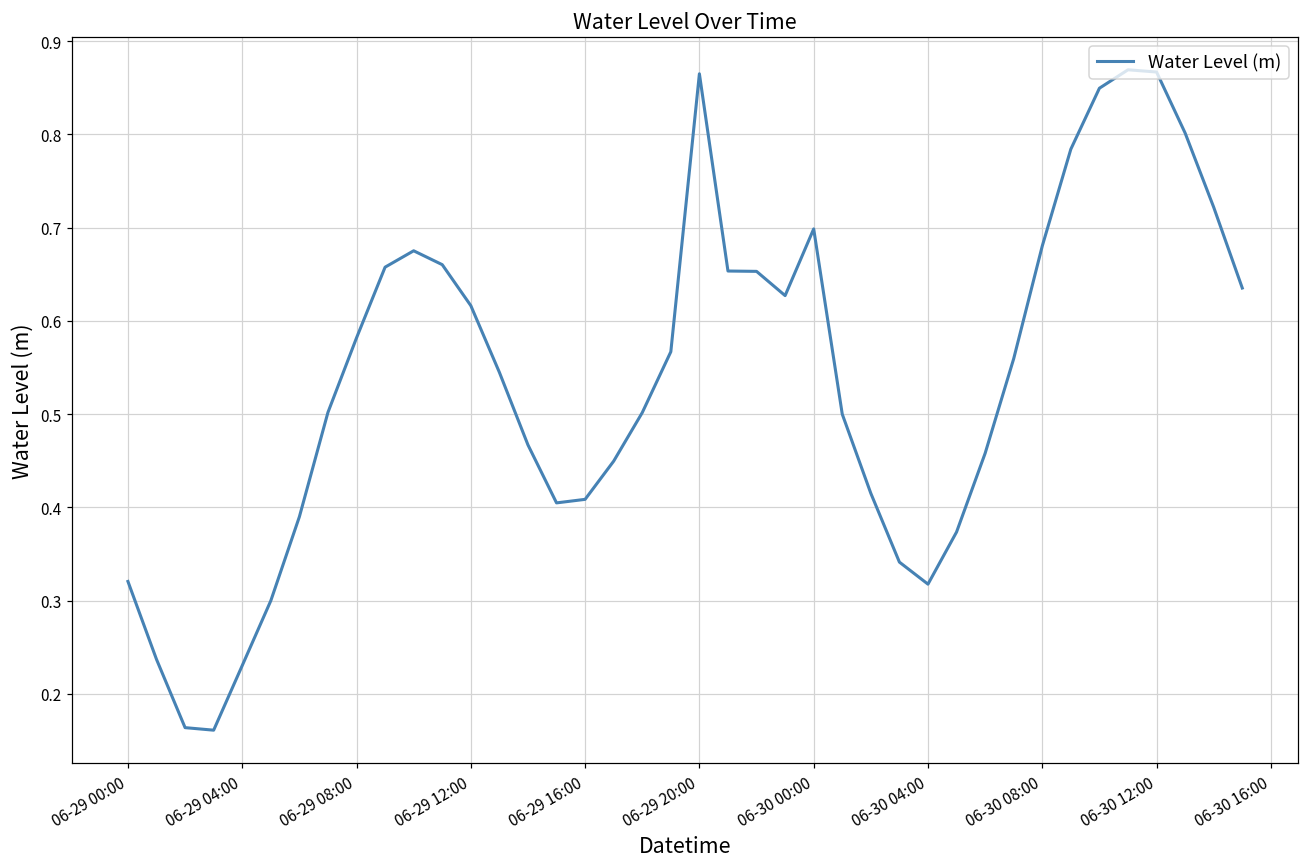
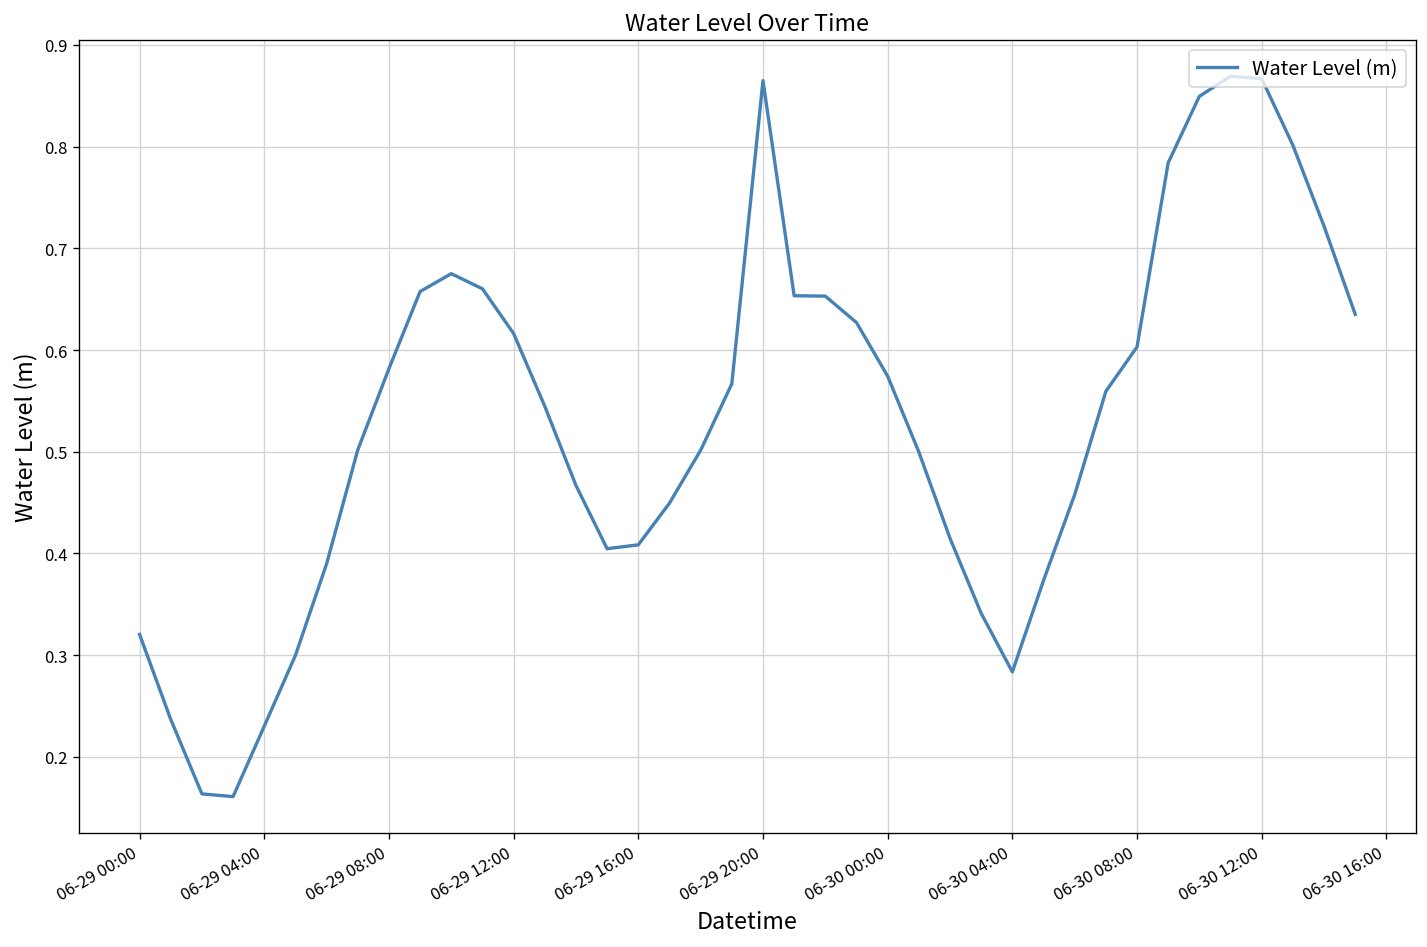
06-30 00:00: 0.70 -> 0.57
06-30 04:00: 0.32 -> 0.28
06-30 08:00: 0.68 -> 0.60
